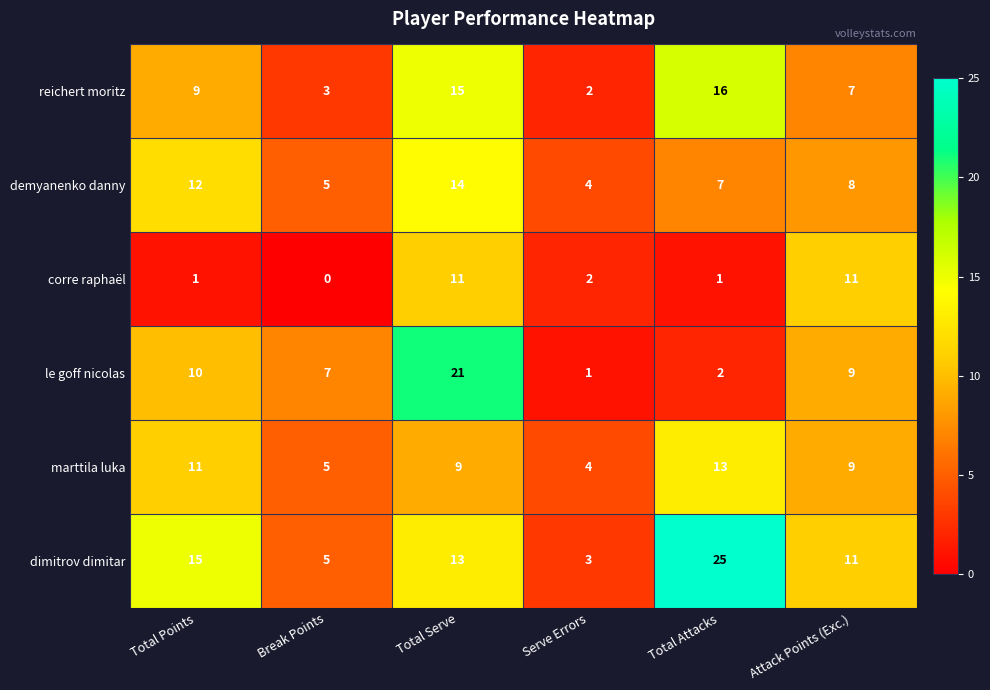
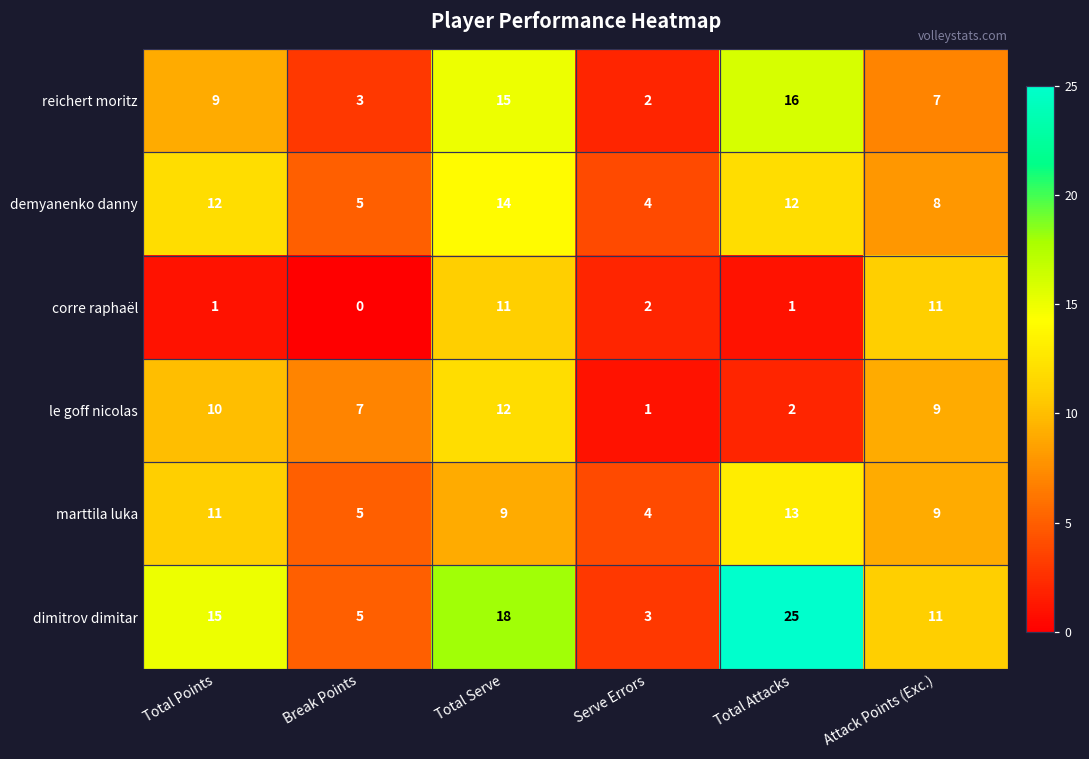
demyanenko danny, Total Attacks: 7 -> 12
le goff nicolas, Total Serve: 21 -> 12
dimitrov dimitar, Total Serve: 13 -> 18
